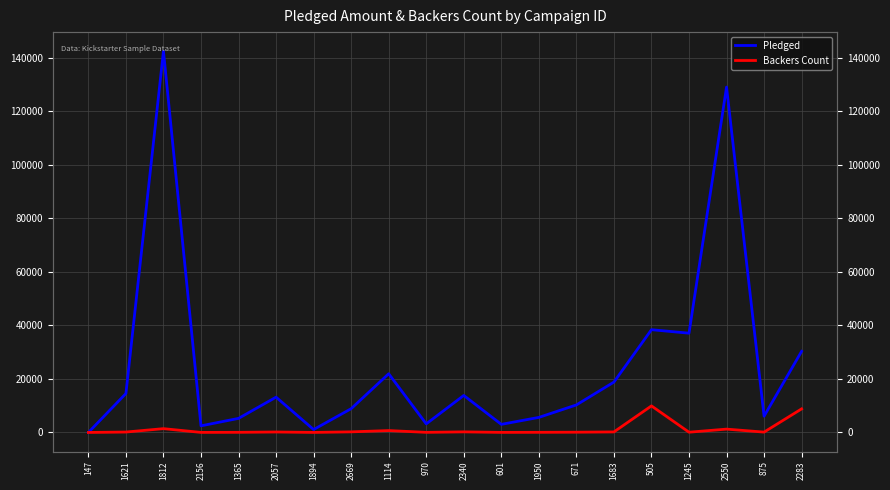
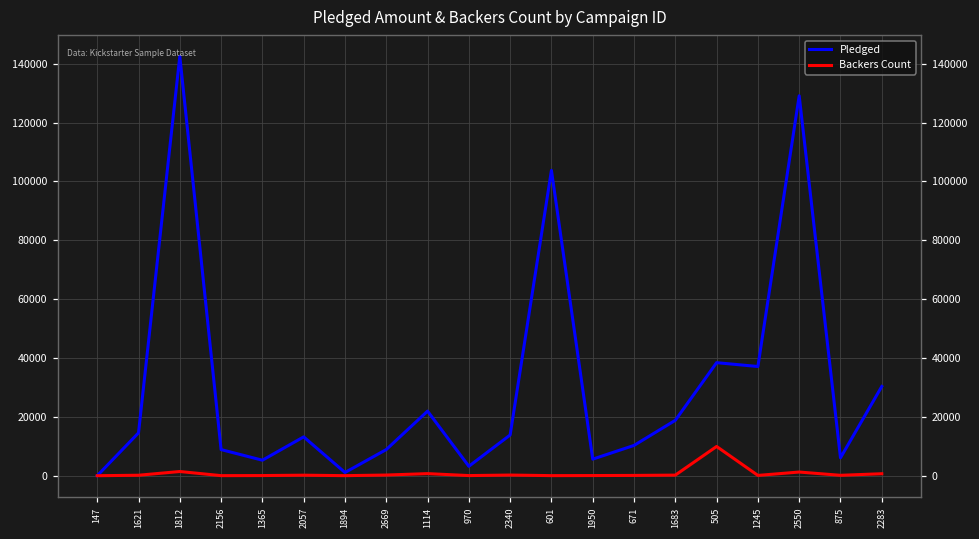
Pledged, 2156: 2000 -> 9000
Pledged, 601: 3000 -> 104000
Backers Count, 2283: 9000 -> 1000
